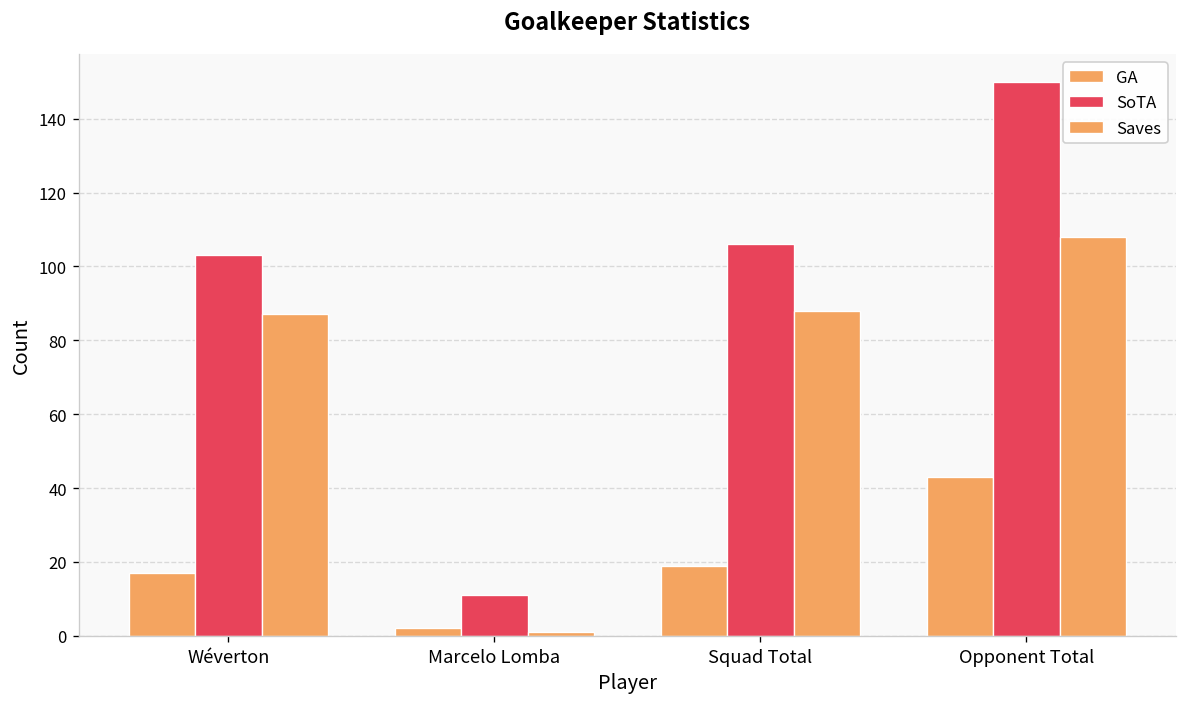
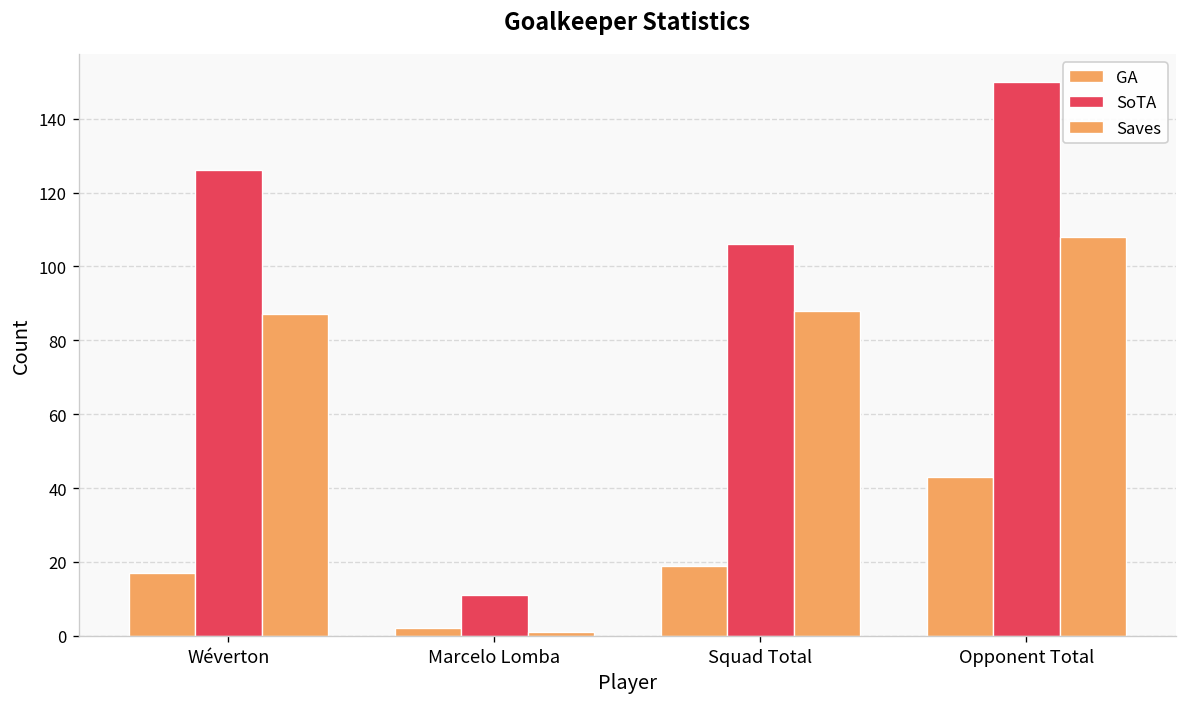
SoTA, Wéverton: 103 -> 126
